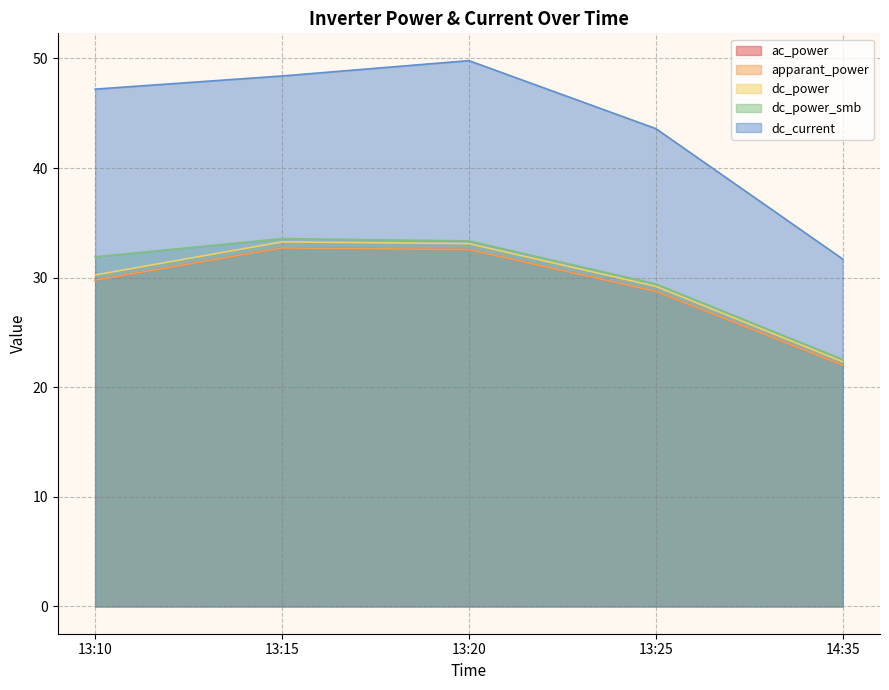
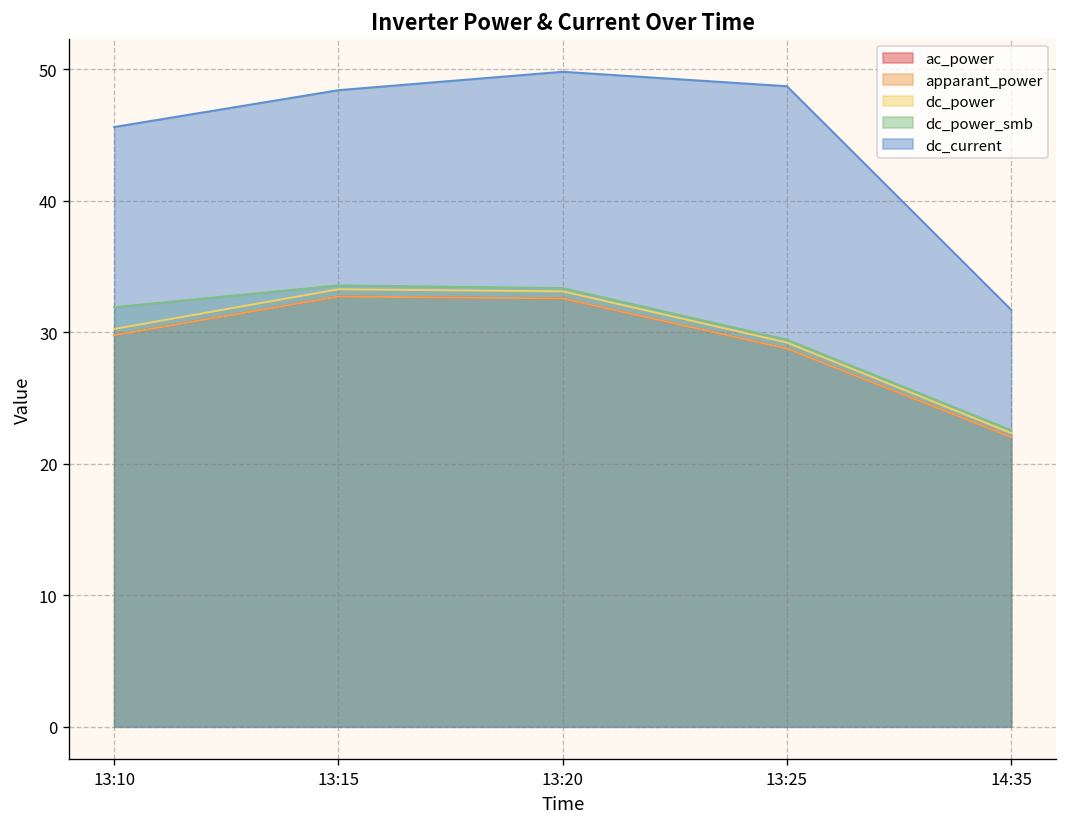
dc_current, 13:10: 47.2 -> 45.6
dc_current, 13:25: 43.6 -> 48.7
